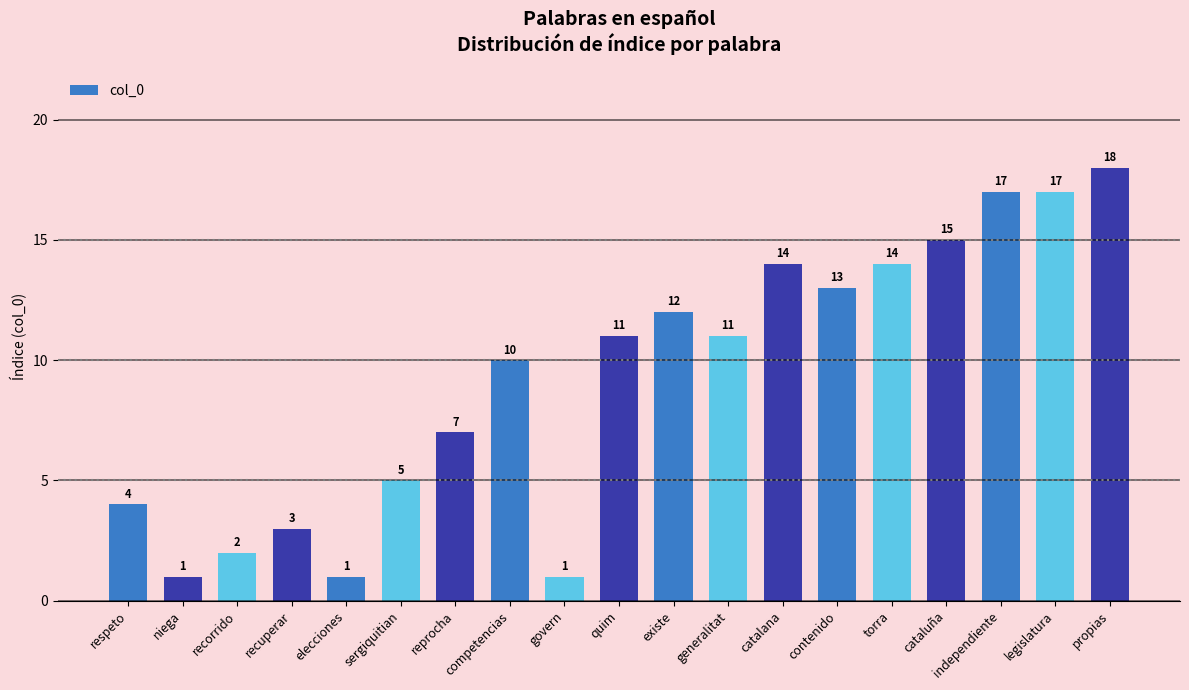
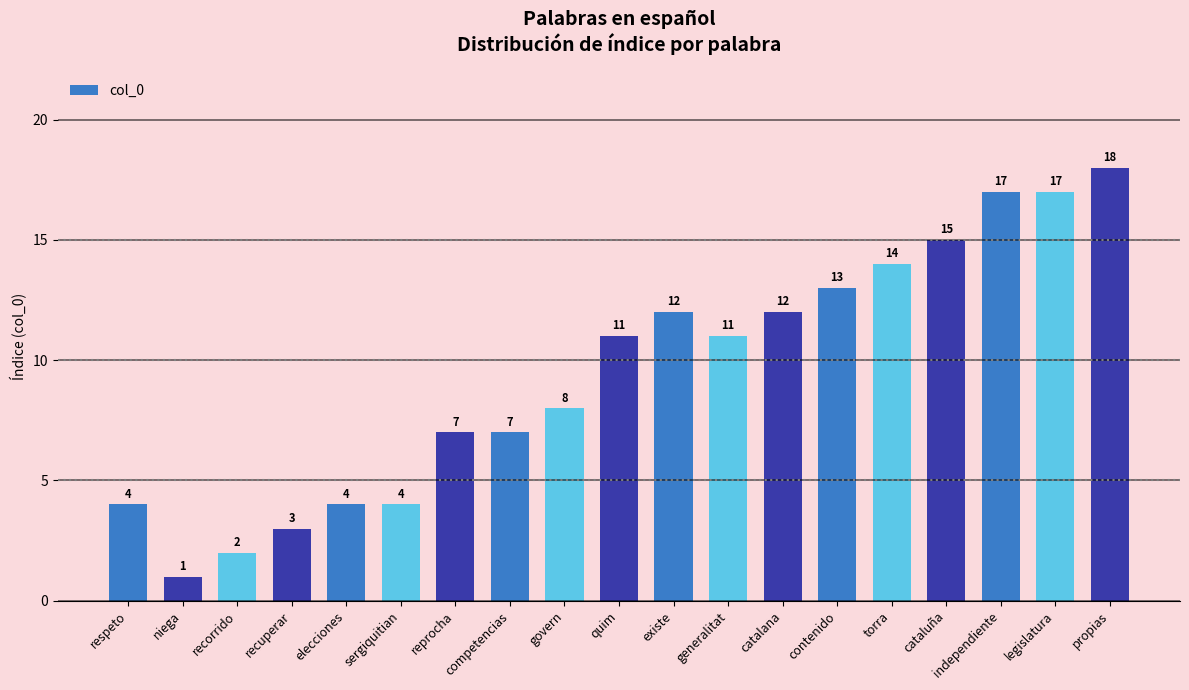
elecciones: 1 -> 4
sergiquitian: 5 -> 4
competencias: 10 -> 7
govern: 1 -> 8
catalana: 14 -> 12
